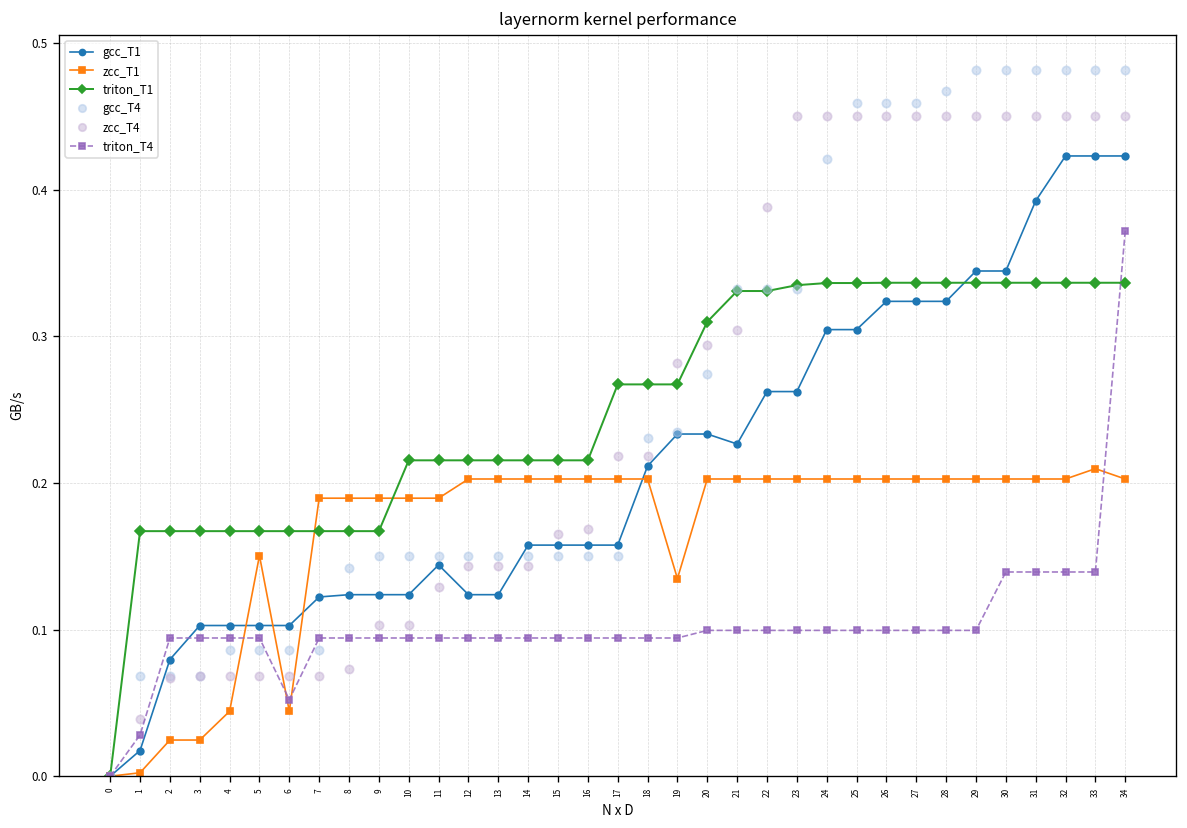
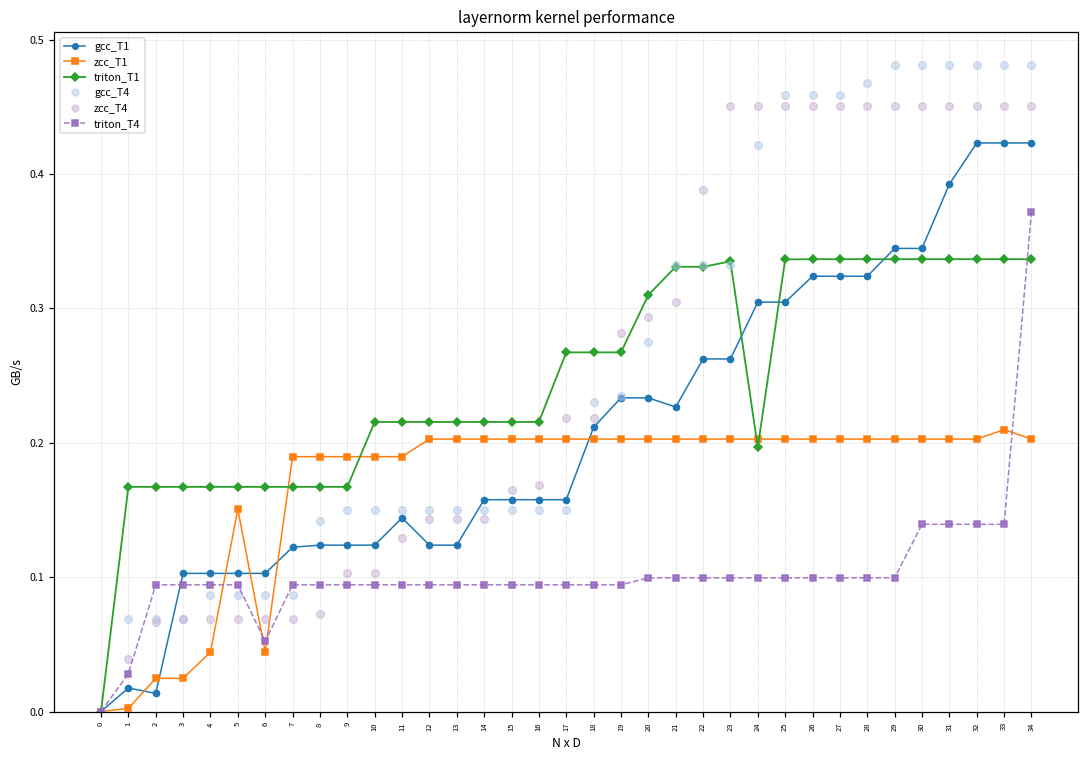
gcc_T1, 2: 0.080 -> 0.014
zcc_T1, 19: 0.135 -> 0.203
triton_T1, 24: 0.336 -> 0.197
